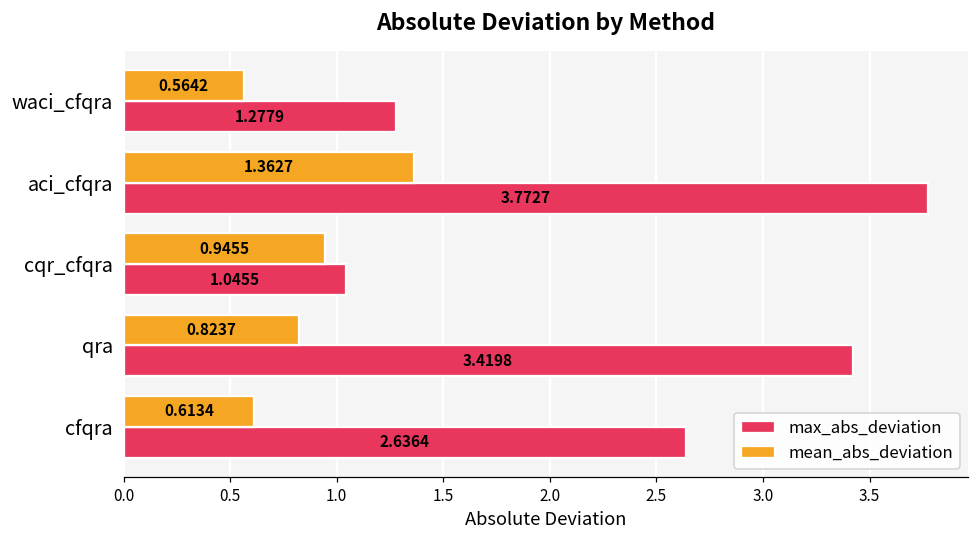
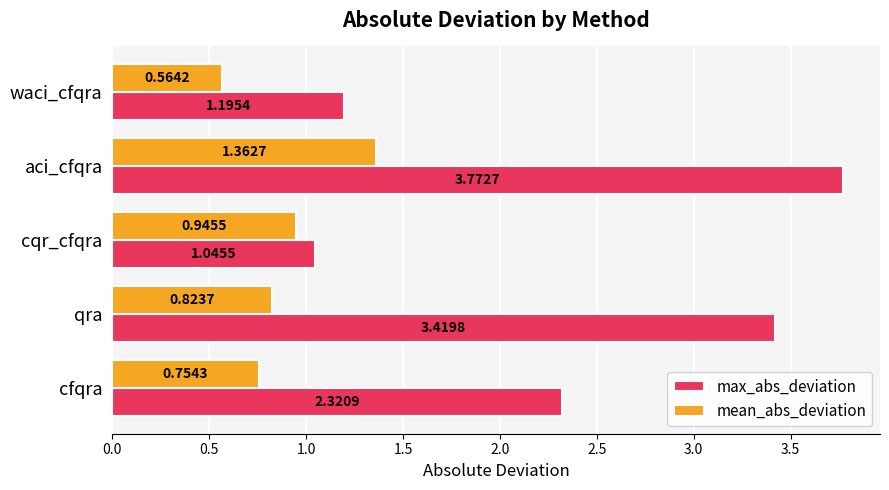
max_abs_deviation, waci_cfqra: 1.2779 -> 1.1954
mean_abs_deviation, cfqra: 0.6134 -> 0.7543
max_abs_deviation, cfqra: 2.6364 -> 2.3209
